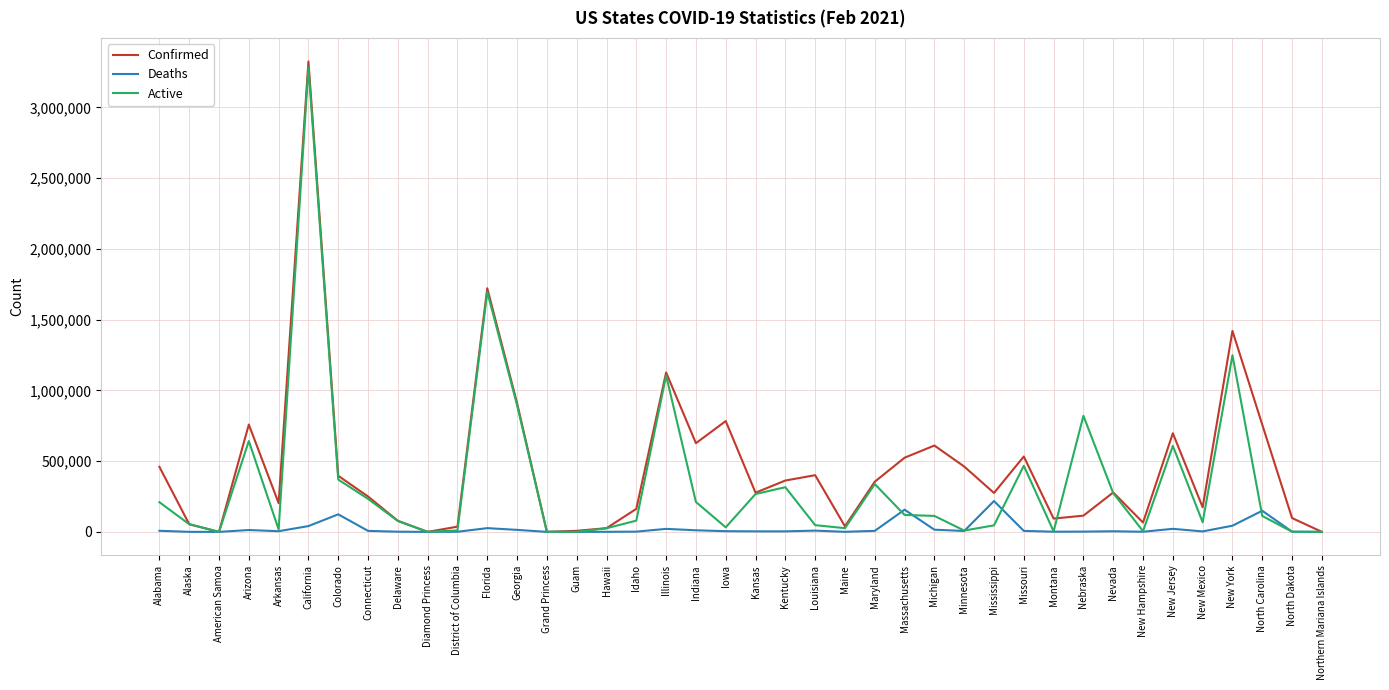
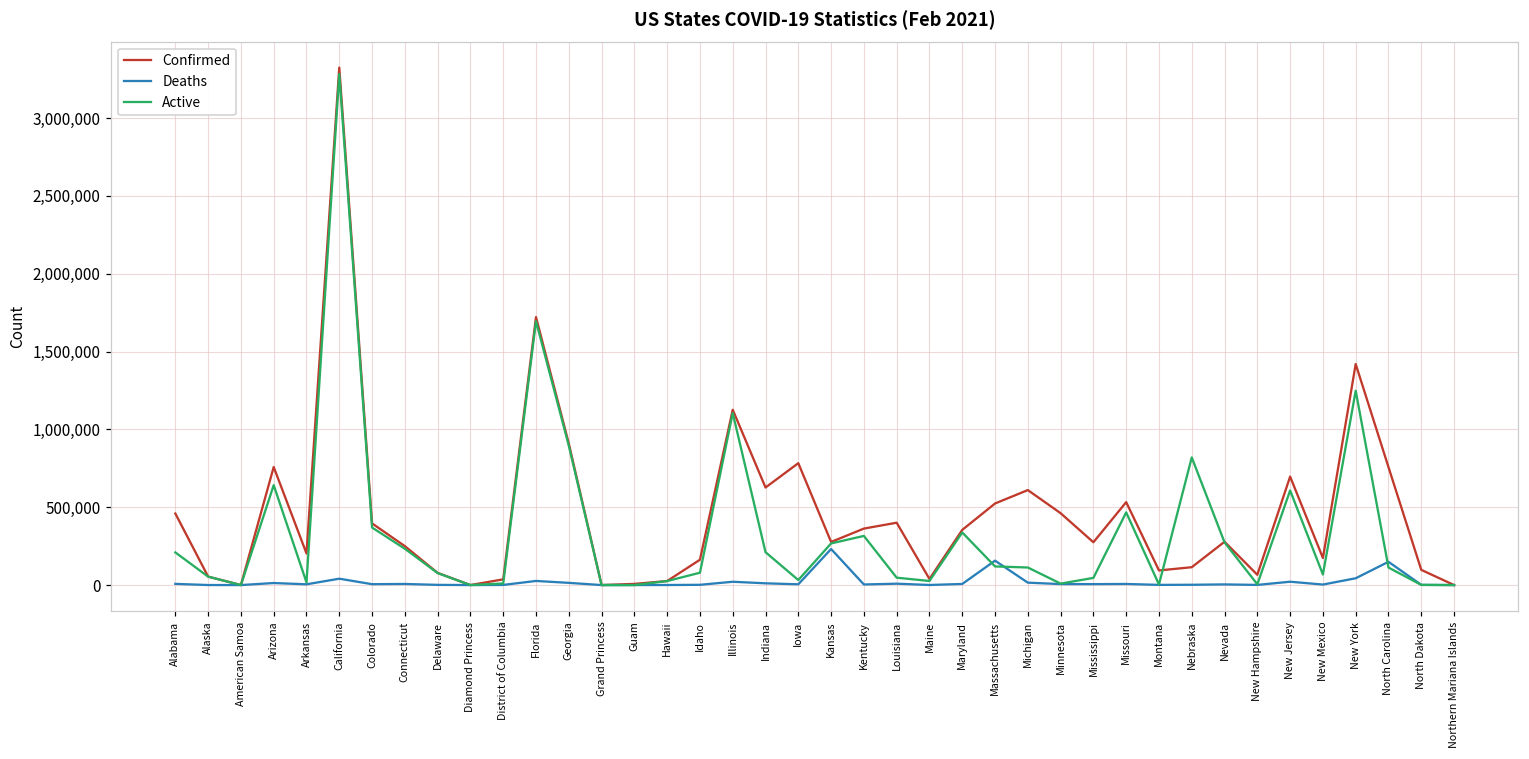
Deaths, Colorado: 120,000 -> 10,000
Deaths, Kansas: 0 -> 230,000
Deaths, Mississippi: 220,000 -> 10,000
